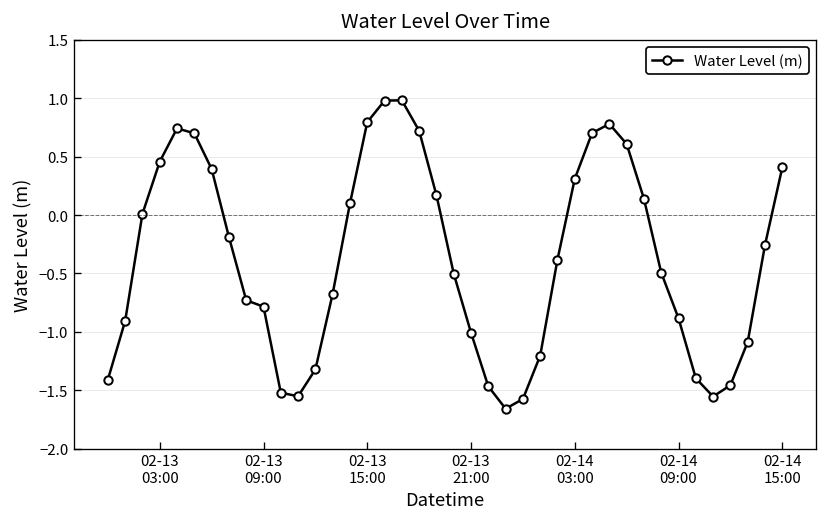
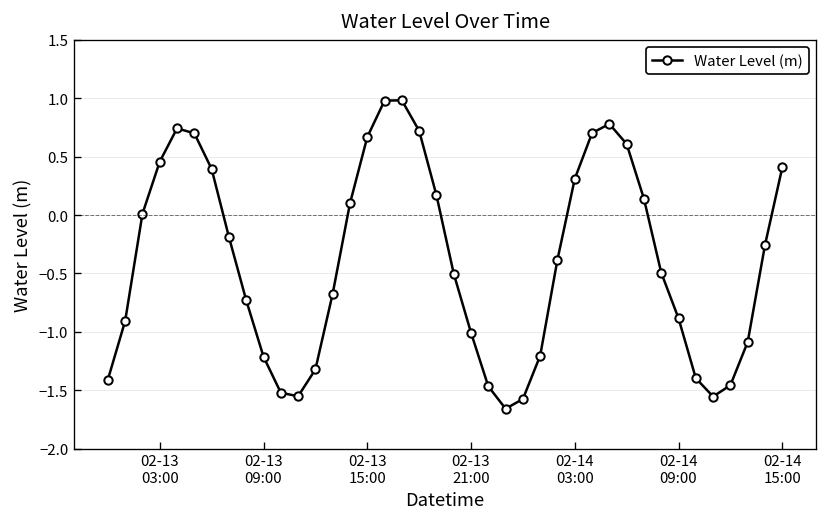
02-13 09:00: -0.8 -> -1.2
02-13 15:00: 0.8 -> 0.7
